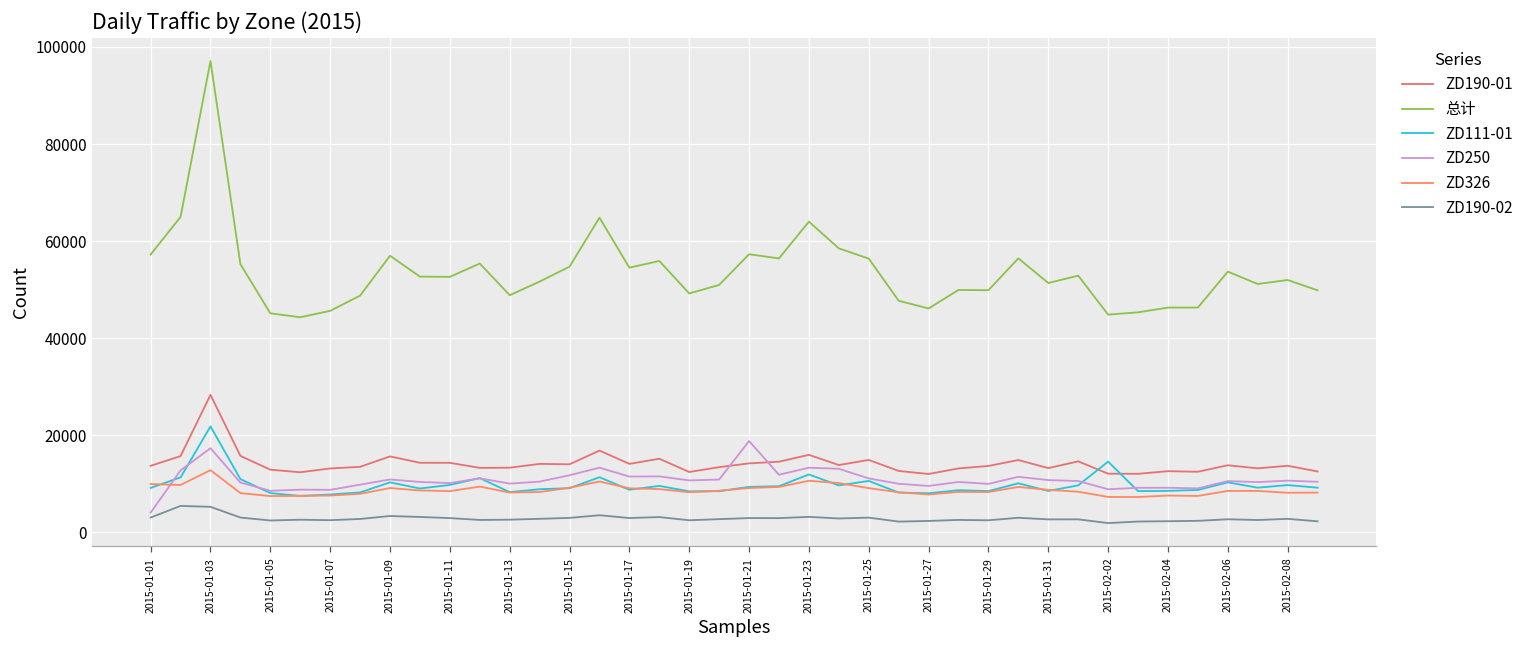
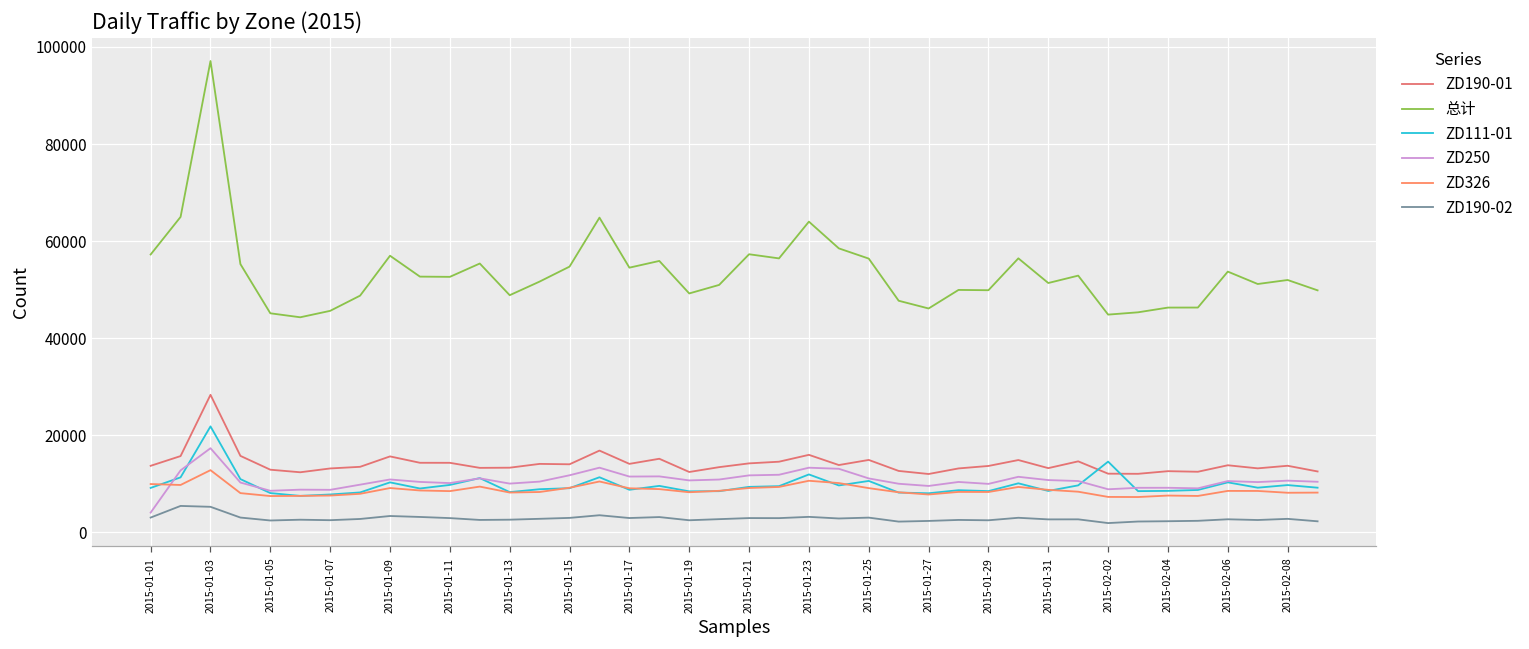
ZD250, 2015-01-21: 19000 -> 12000
